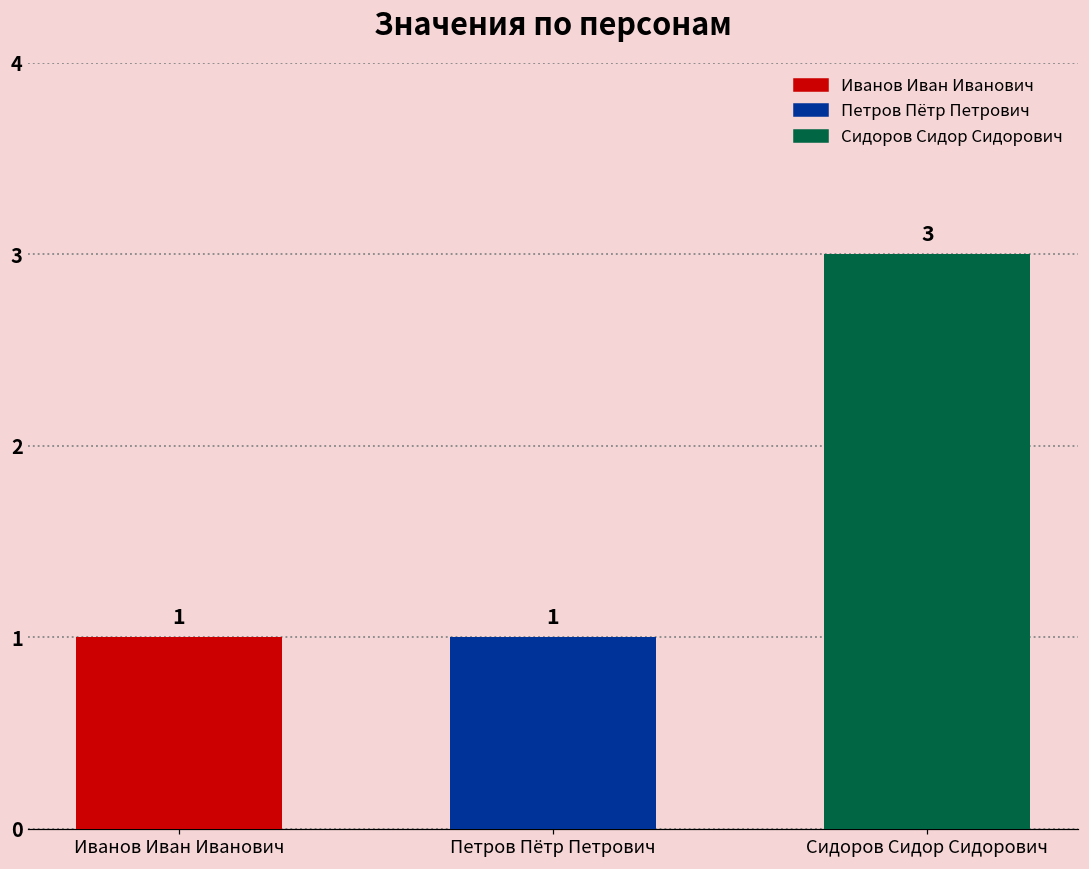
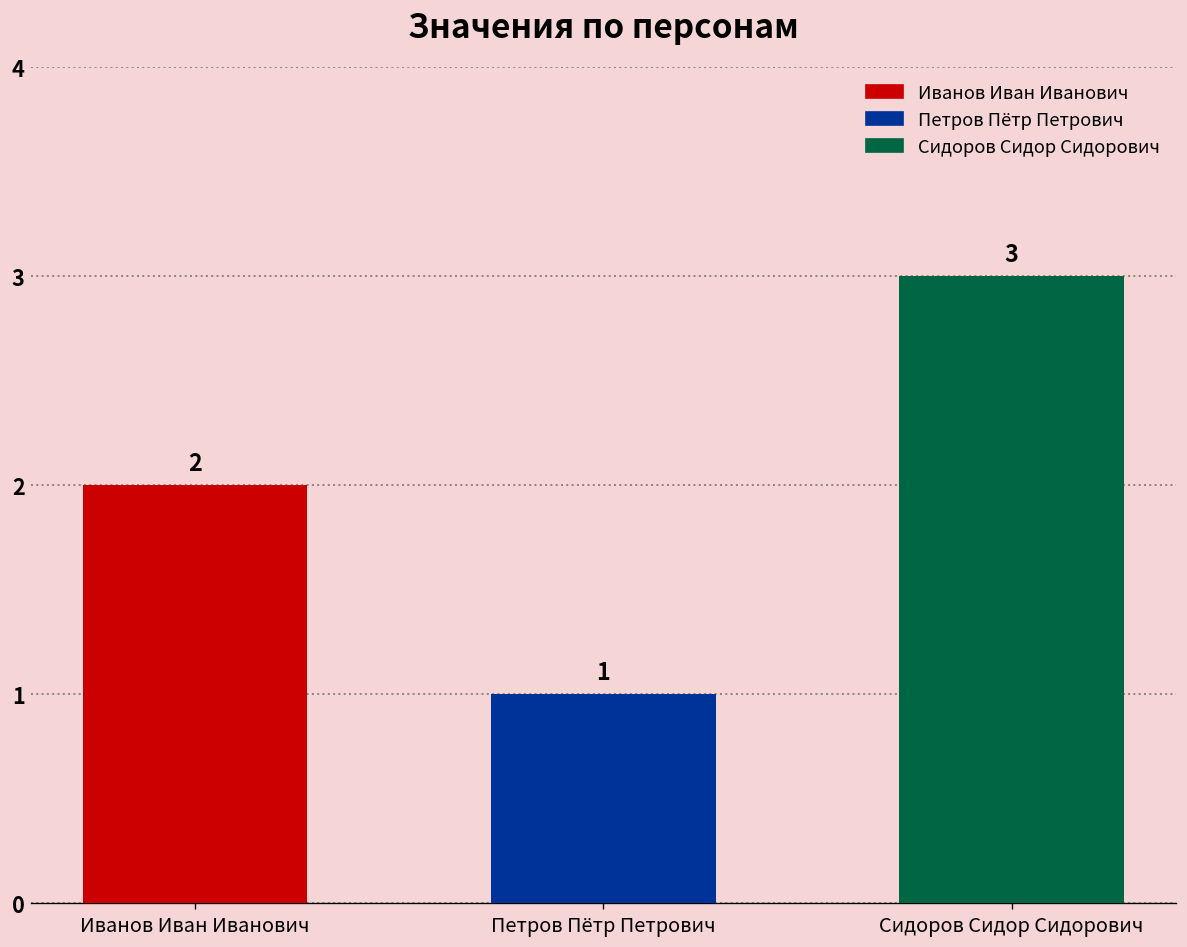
Иванов Иван Иванович: 1 -> 2
